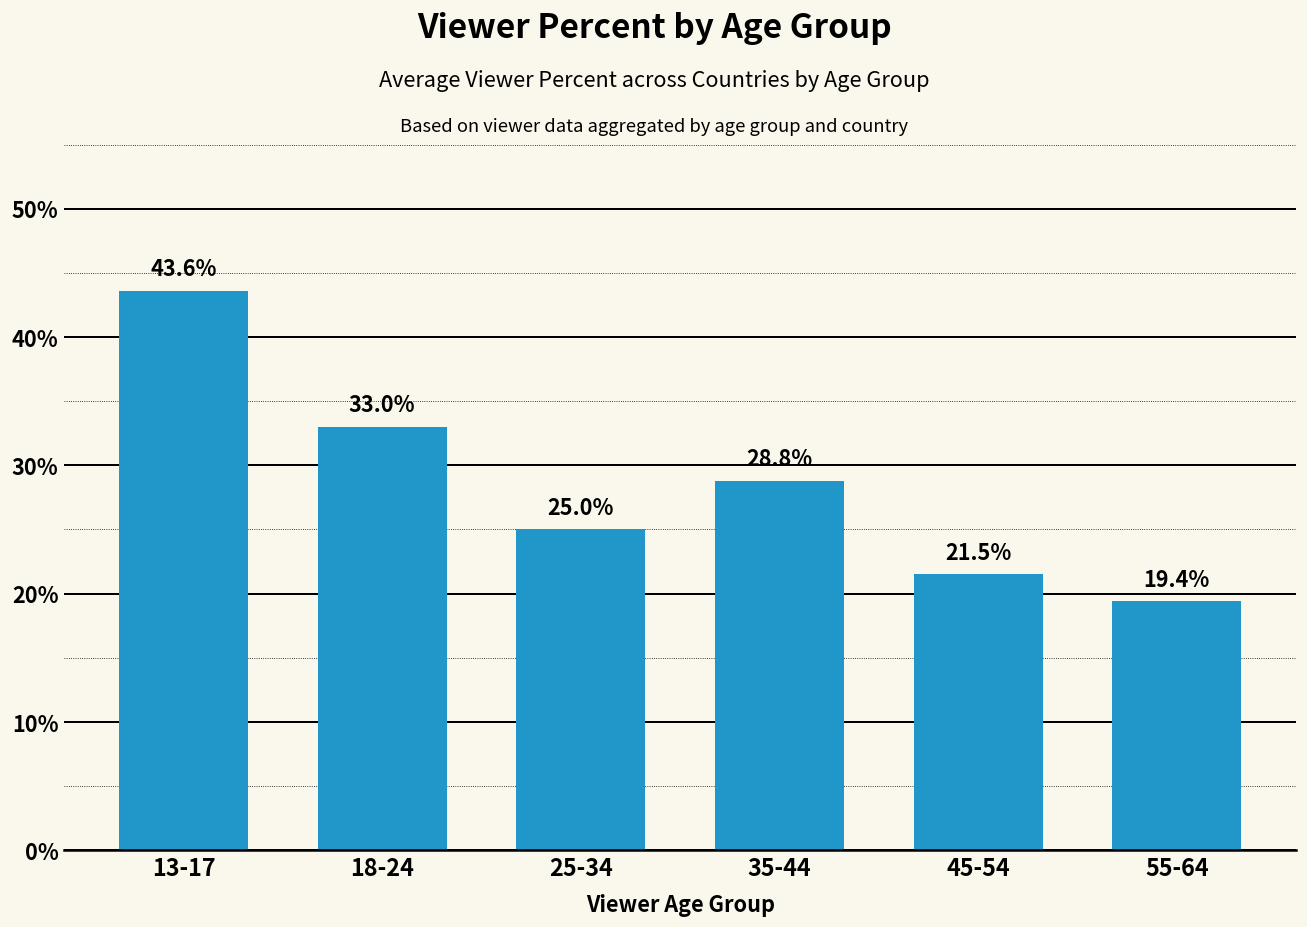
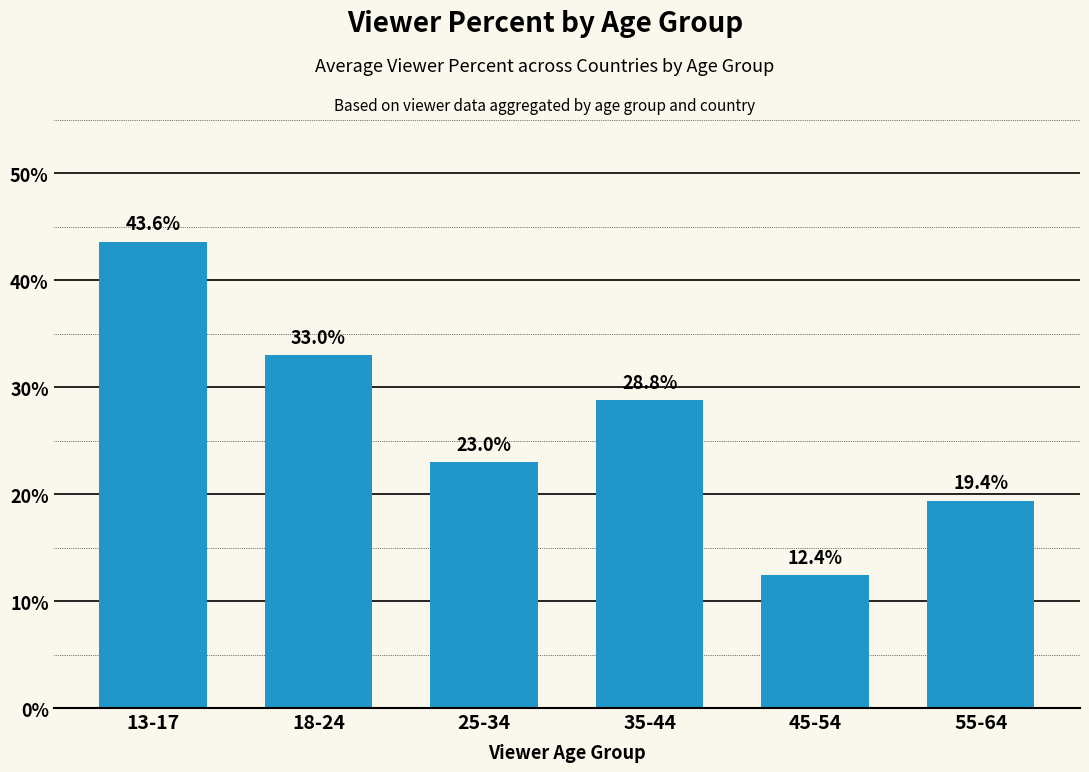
25-34: 25.0% -> 23.0%
45-54: 21.5% -> 12.4%
